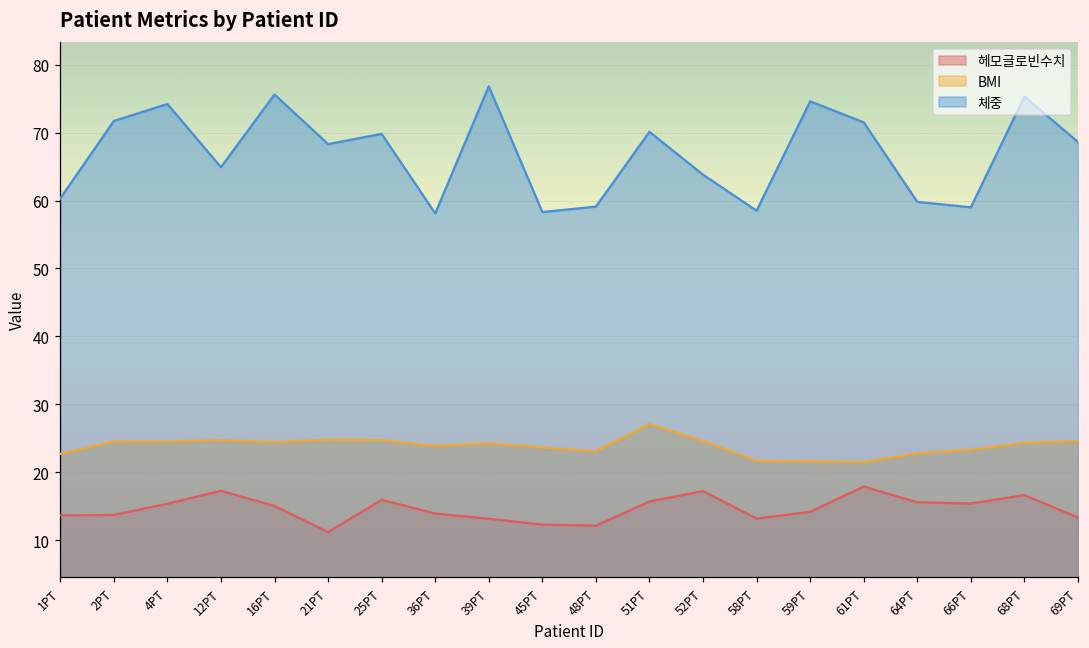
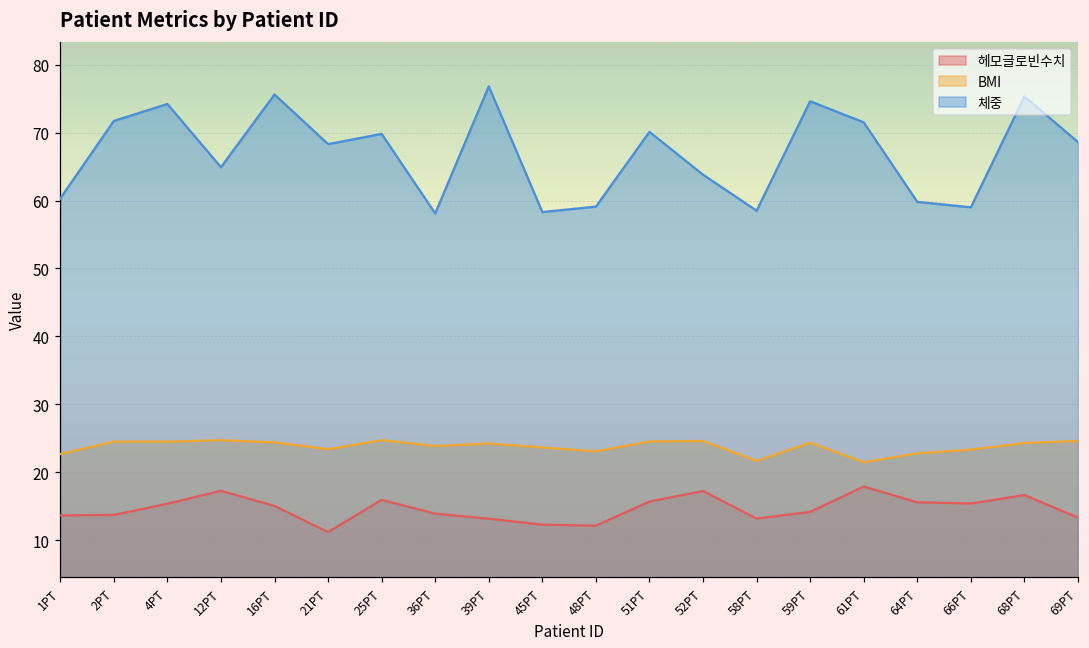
BMI, 21PT: 25 -> 23
BMI, 51PT: 27 -> 25
BMI, 59PT: 22 -> 24
